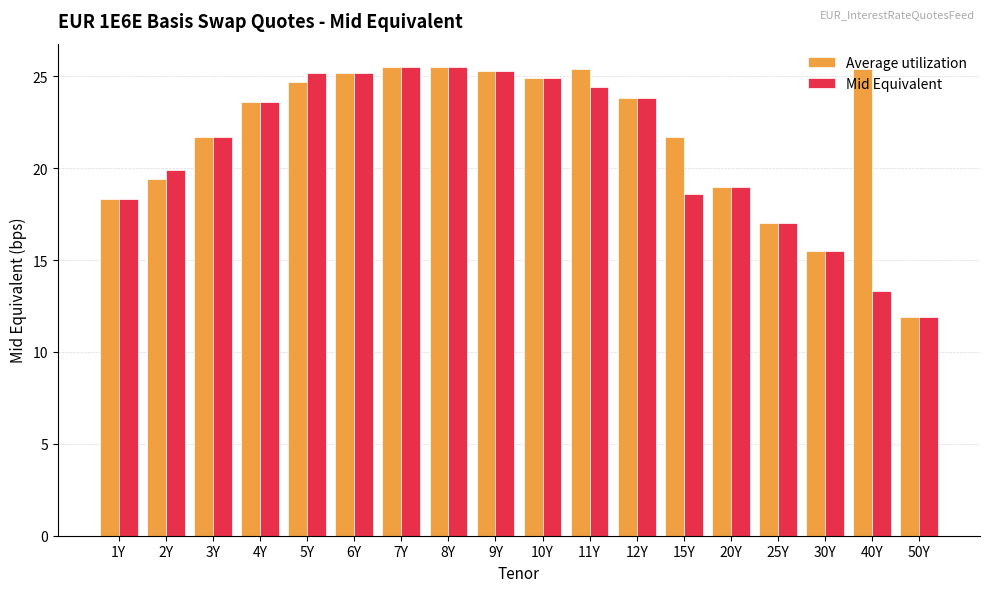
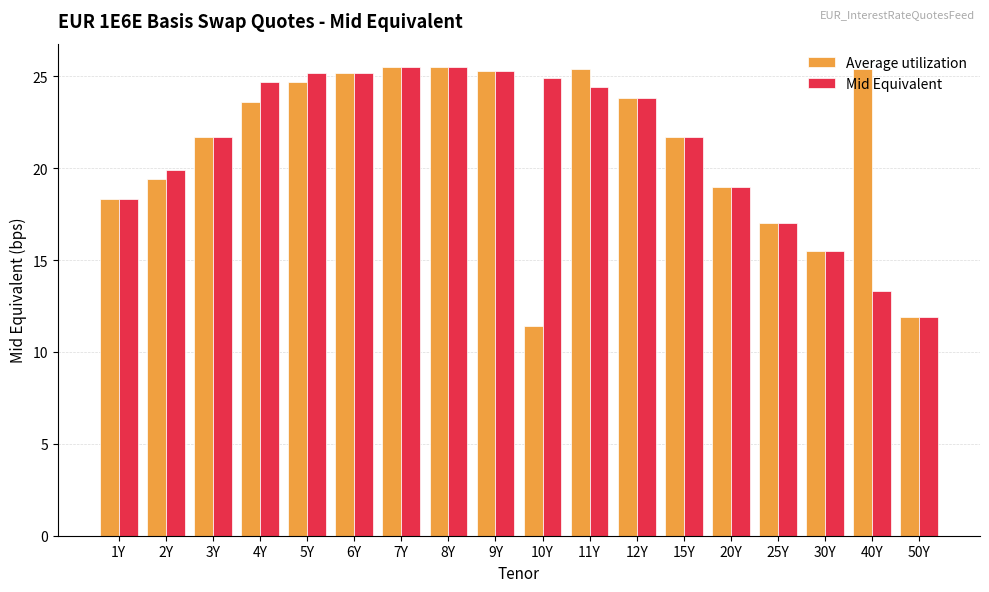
Mid Equivalent, 4Y: 23.6 -> 24.7
Average utilization, 10Y: 24.9 -> 11.4
Mid Equivalent, 15Y: 18.6 -> 21.7
